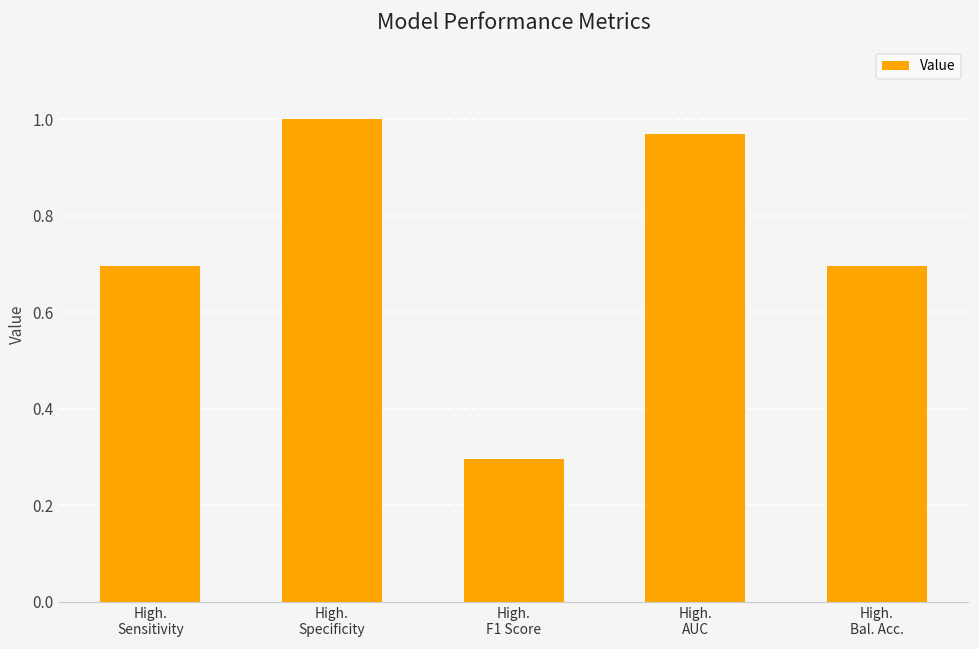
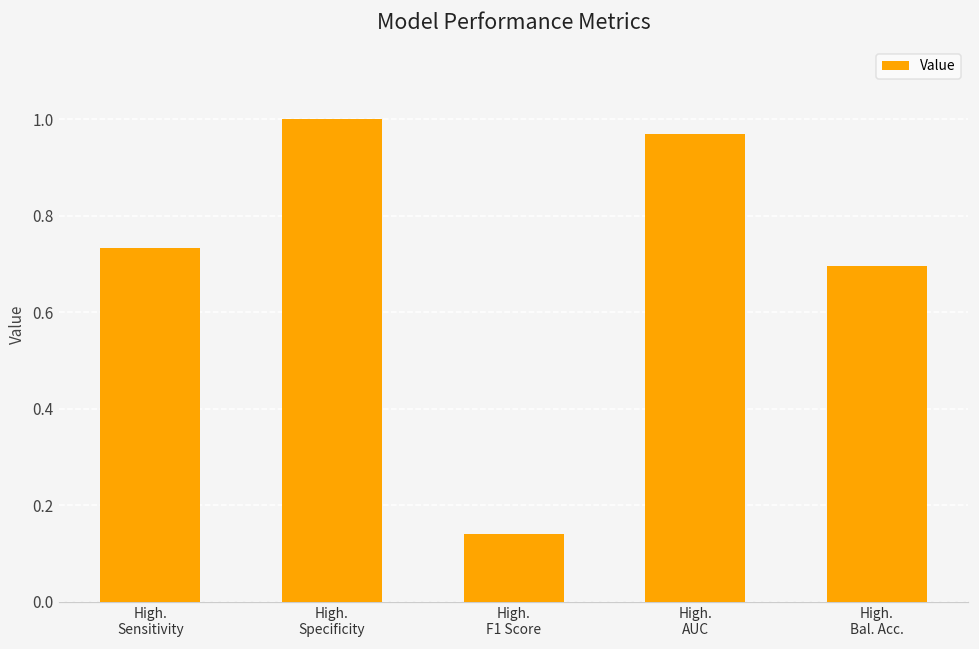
High. Sensitivity: 0.70 -> 0.73
High. F1 Score: 0.30 -> 0.14
